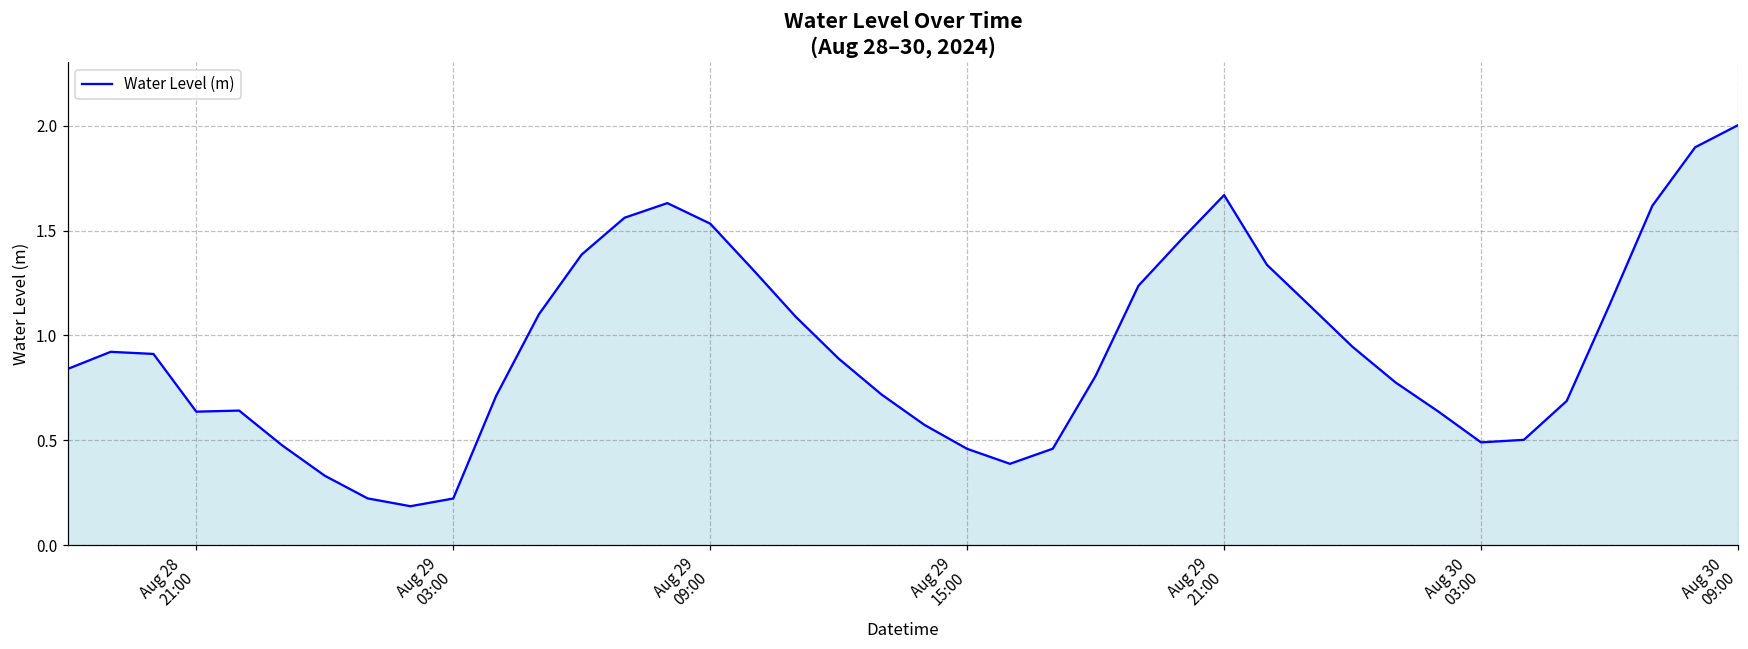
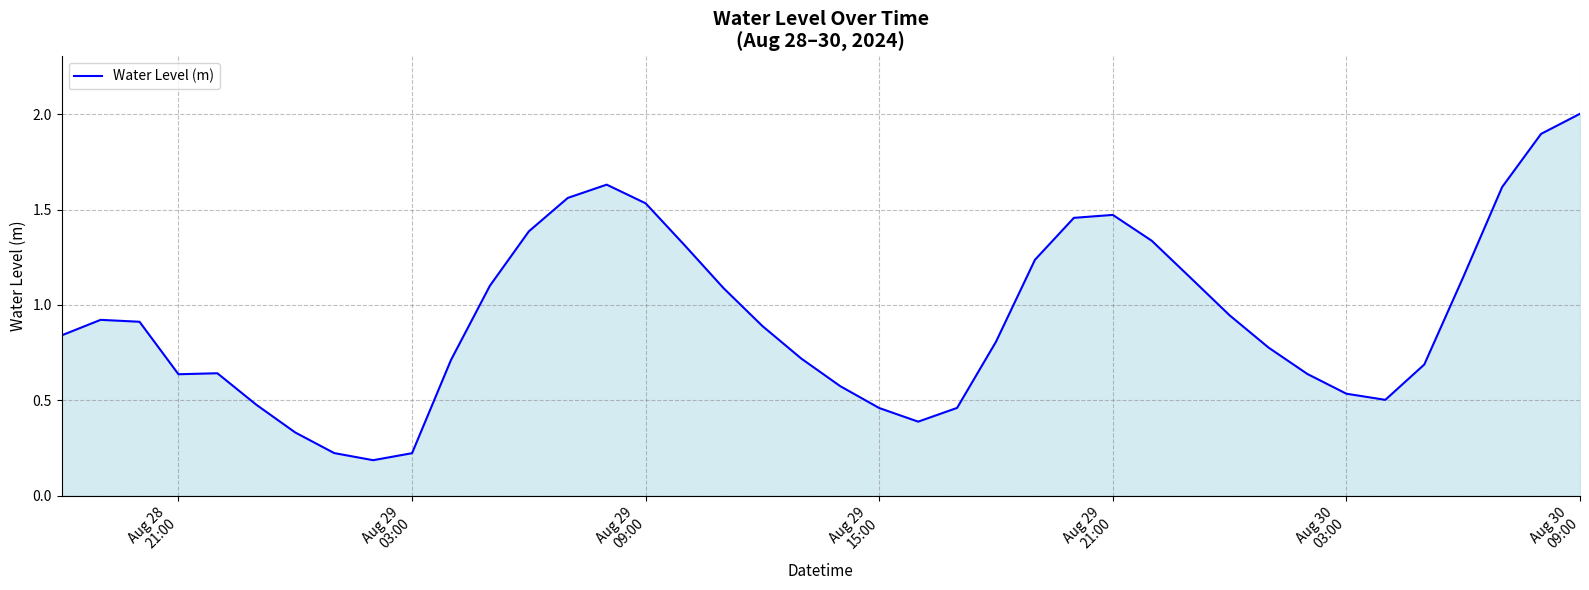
Aug 29 21:00: 1.67 -> 1.47
Aug 30 03:00: 0.49 -> 0.53
